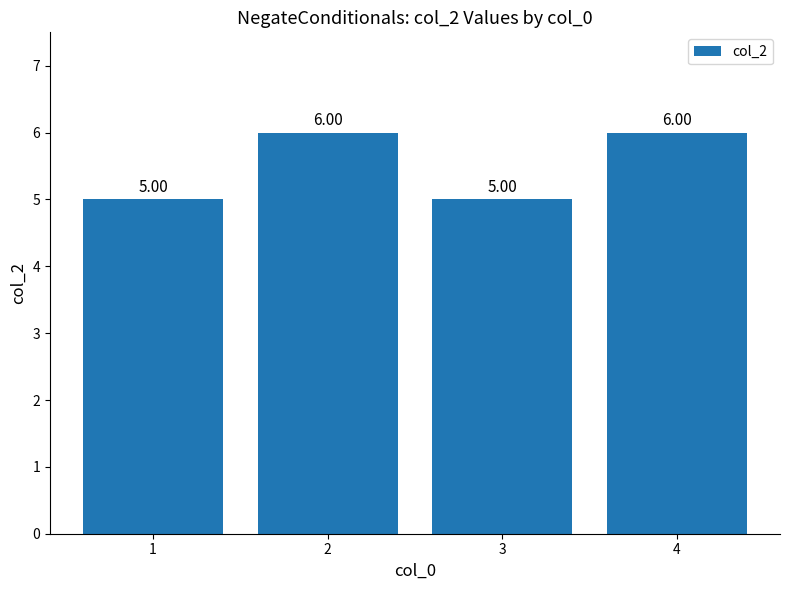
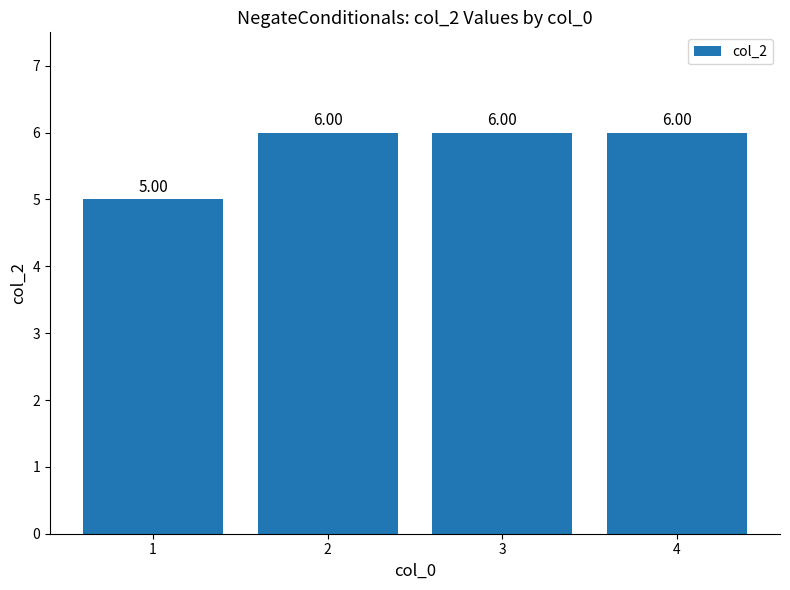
3: 5.00 -> 6.00
